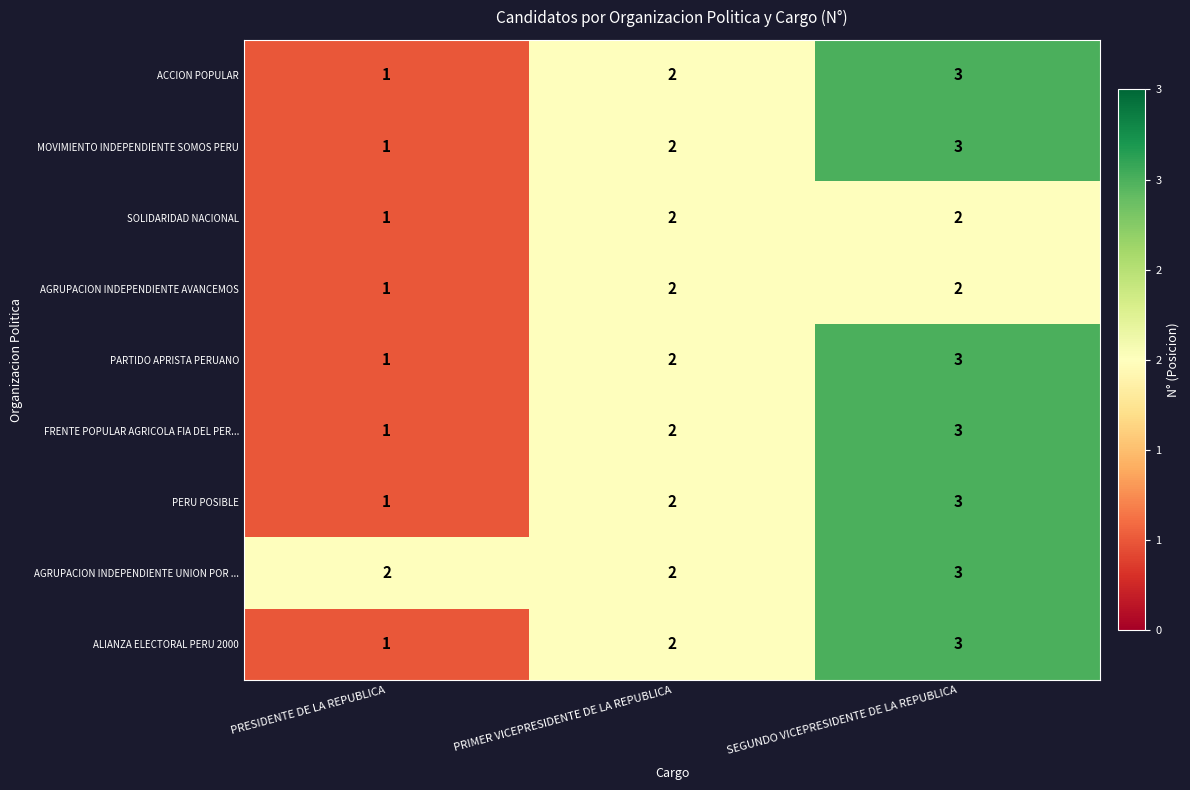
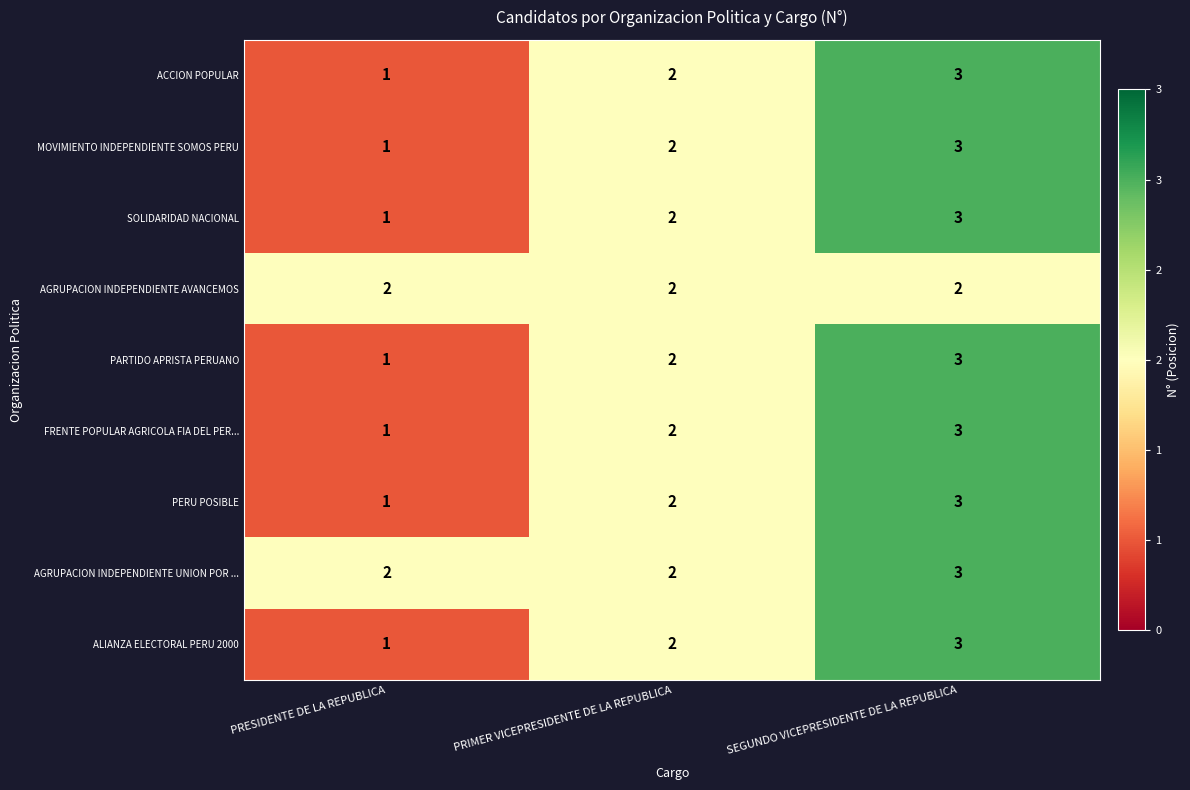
SOLIDARIDAD NACIONAL, SEGUNDO VICEPRESIDENTE DE LA REPUBLICA: 2 -> 3
AGRUPACION INDEPENDIENTE AVANCEMOS, PRESIDENTE DE LA REPUBLICA: 1 -> 2
